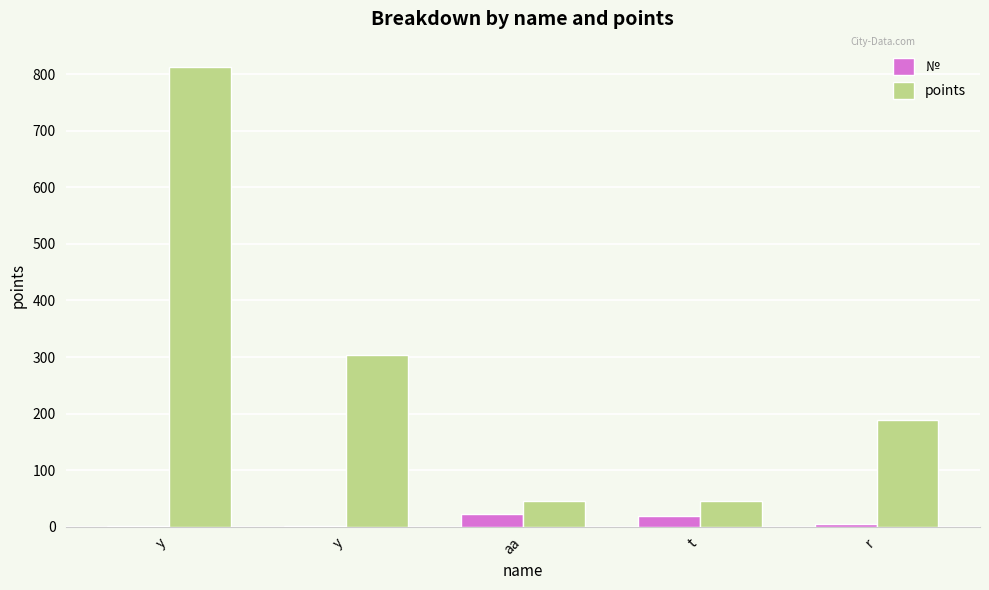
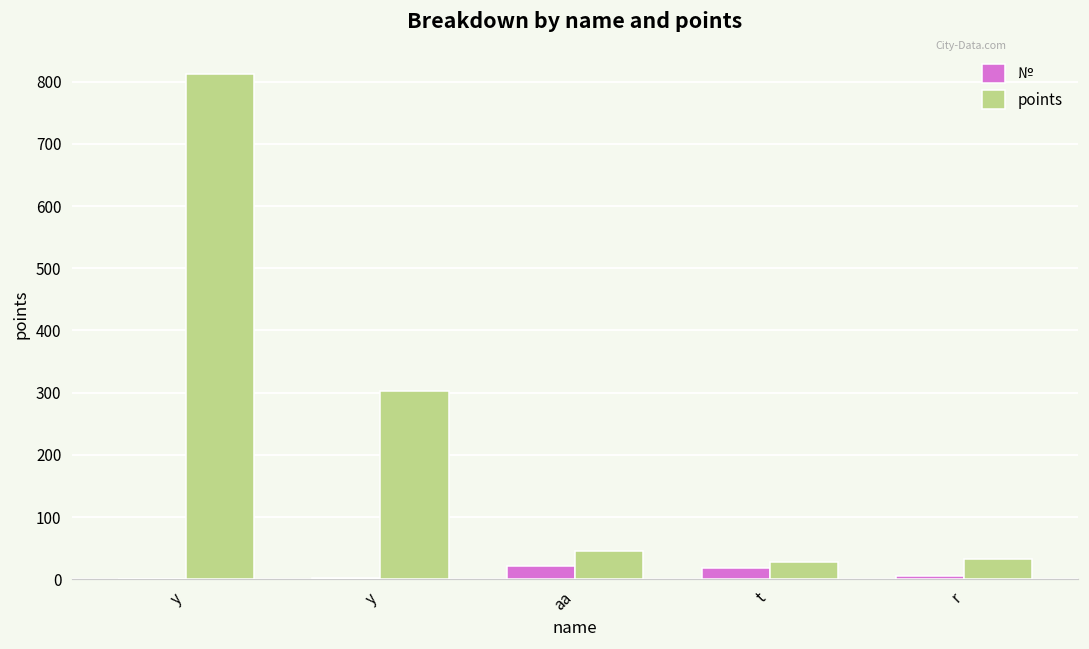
points, t: 50 -> 30
points, r: 190 -> 30
